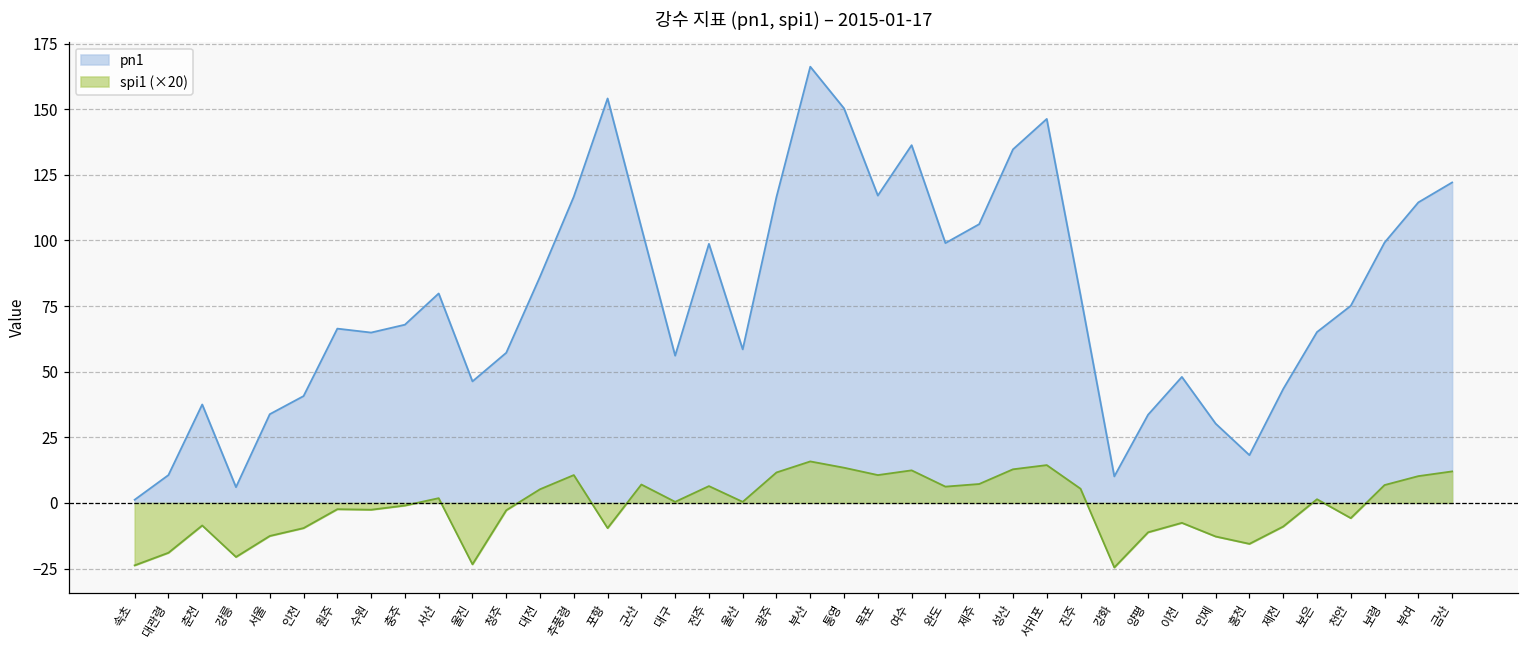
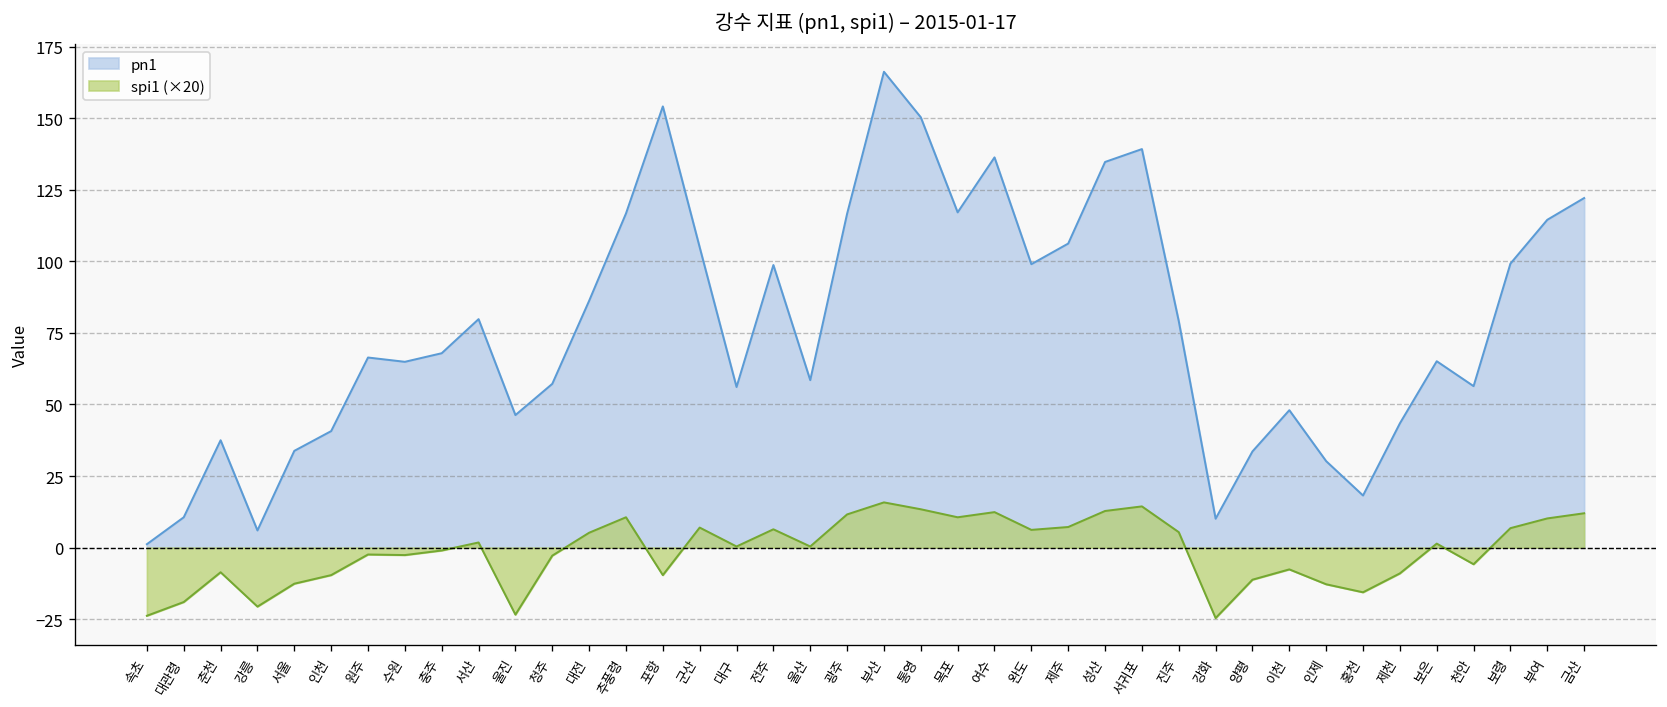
pn1, 서귀포: 146 -> 139
pn1, 천안: 75 -> 56
